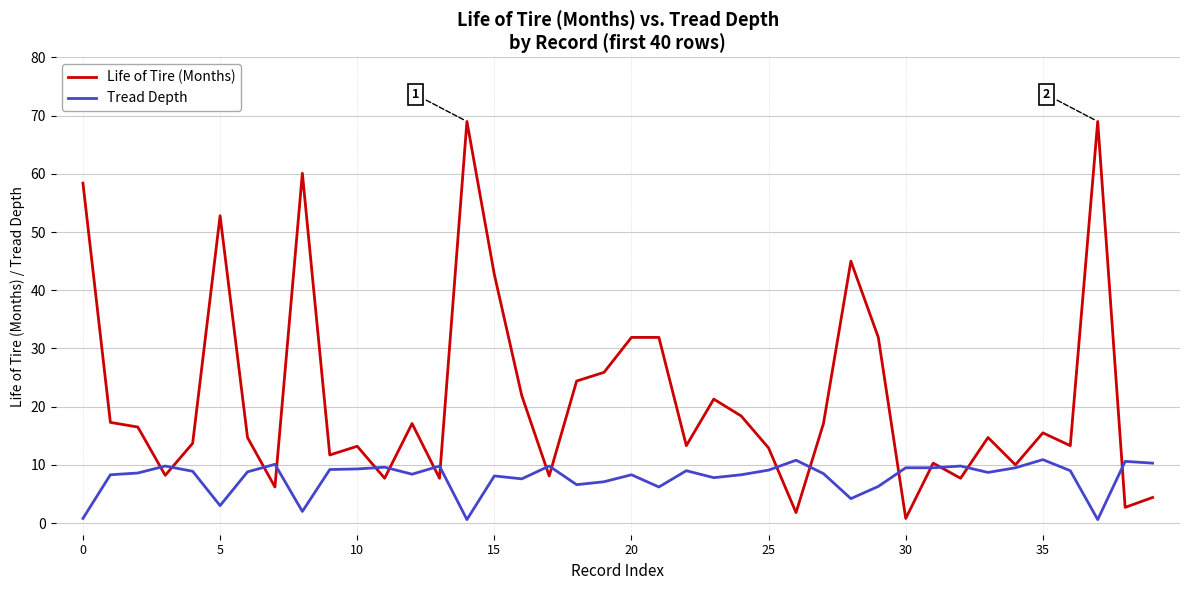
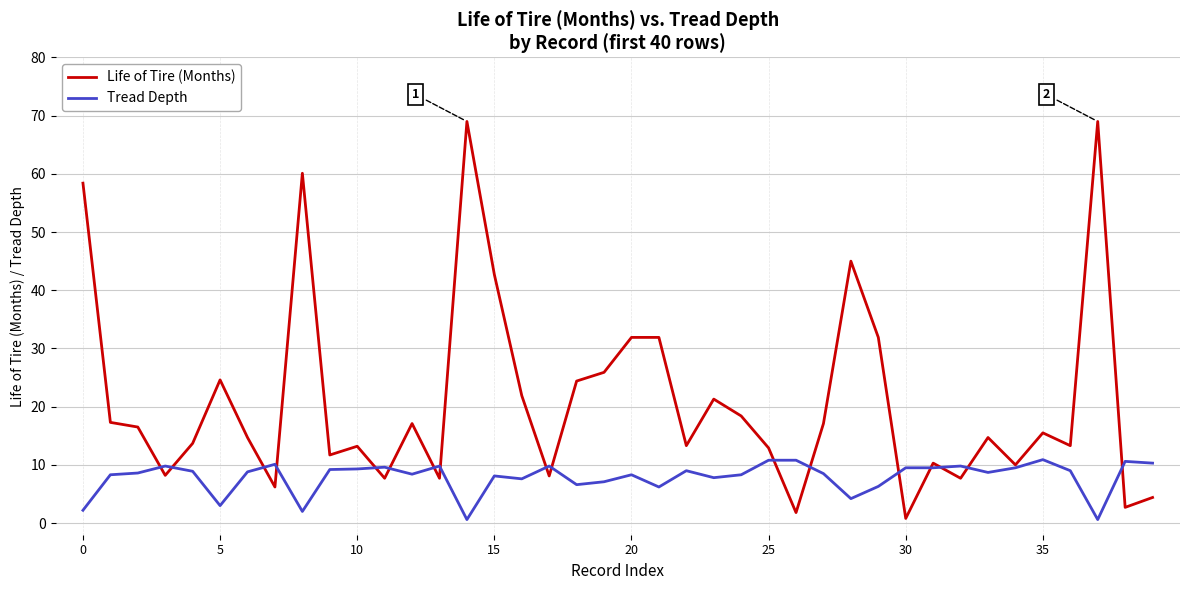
Tread Depth, 0: 1 -> 2
Life of Tire (Months), 5: 53 -> 25
Tread Depth, 25: 9 -> 11
